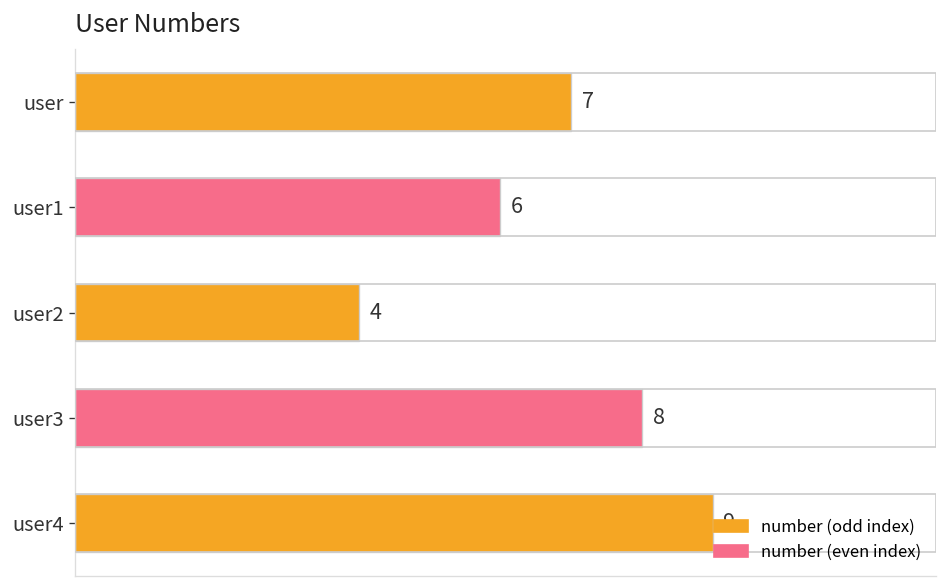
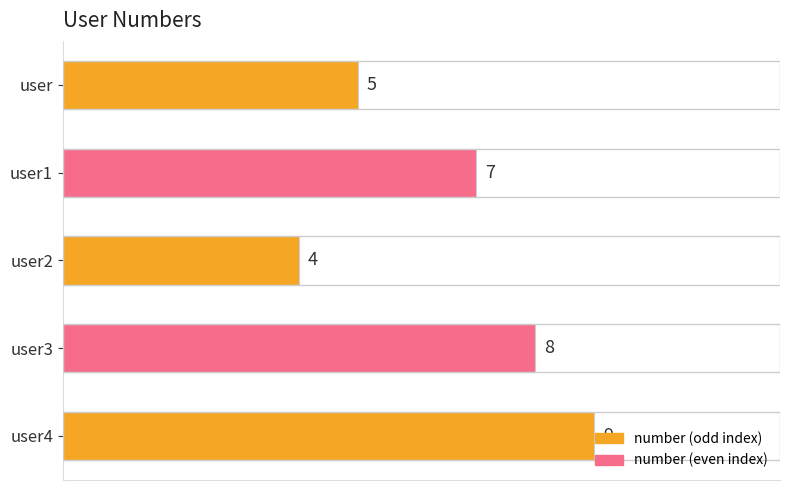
user: 7 -> 5
user1: 6 -> 7
